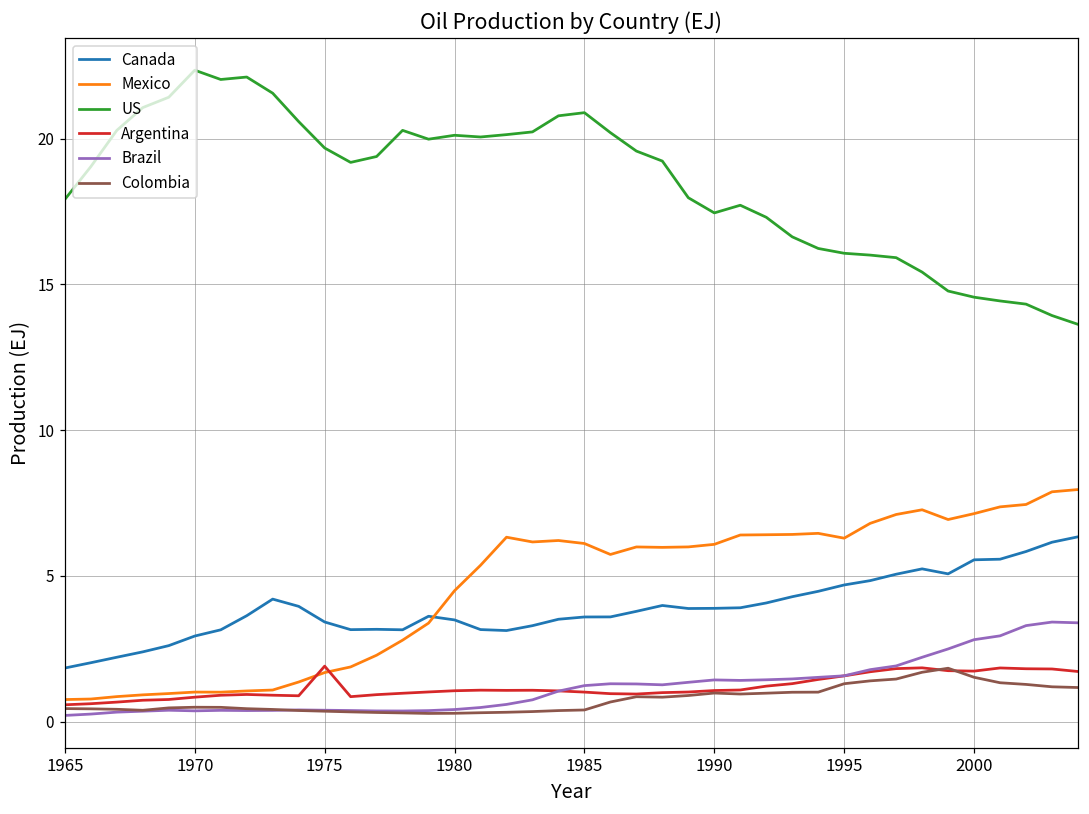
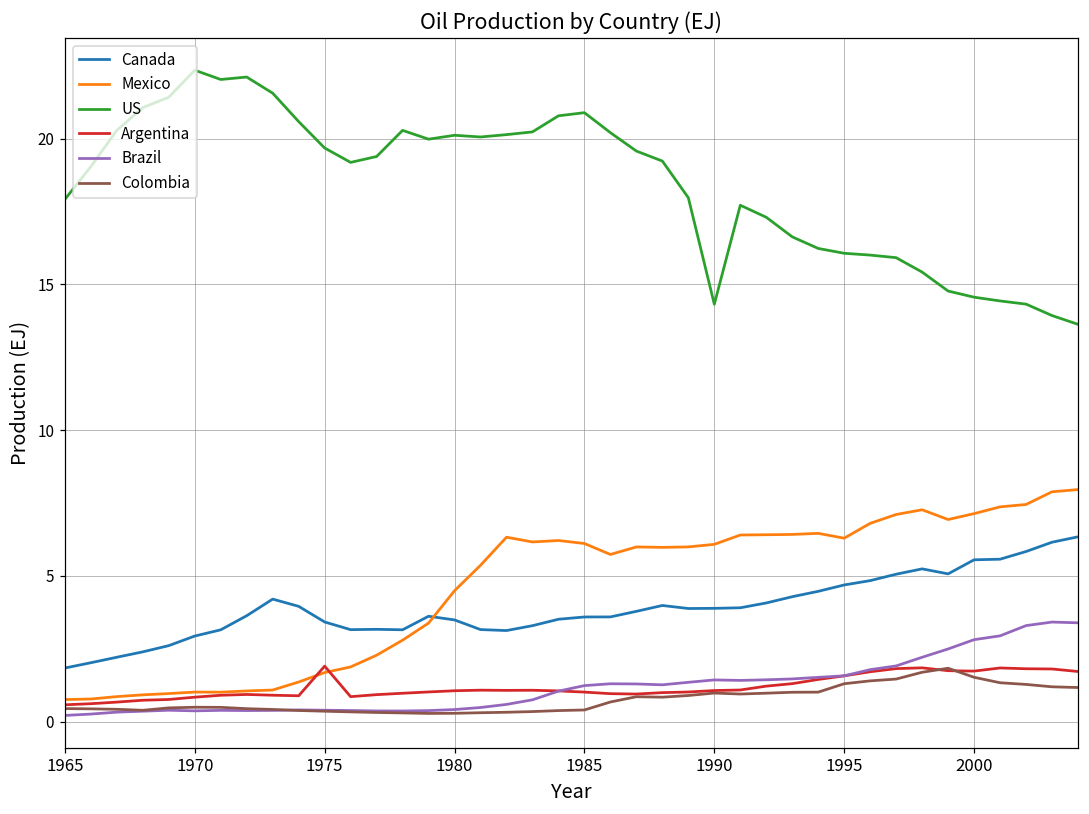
US, 1990: 17.5 -> 14.3
